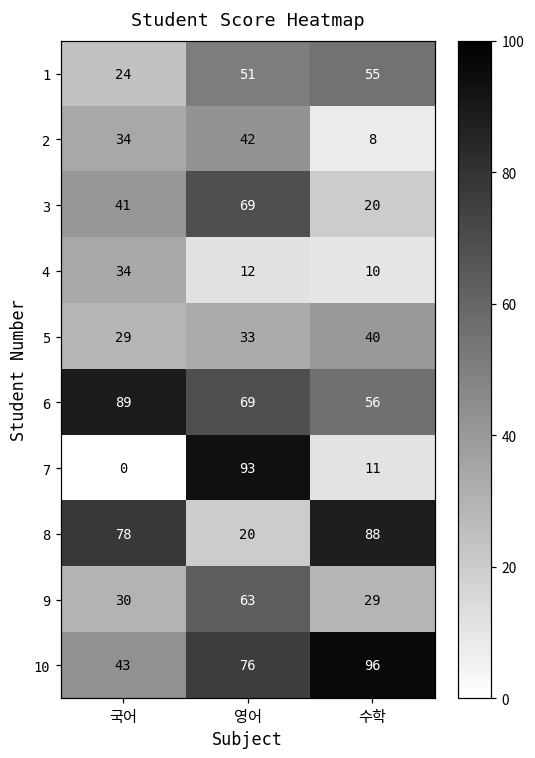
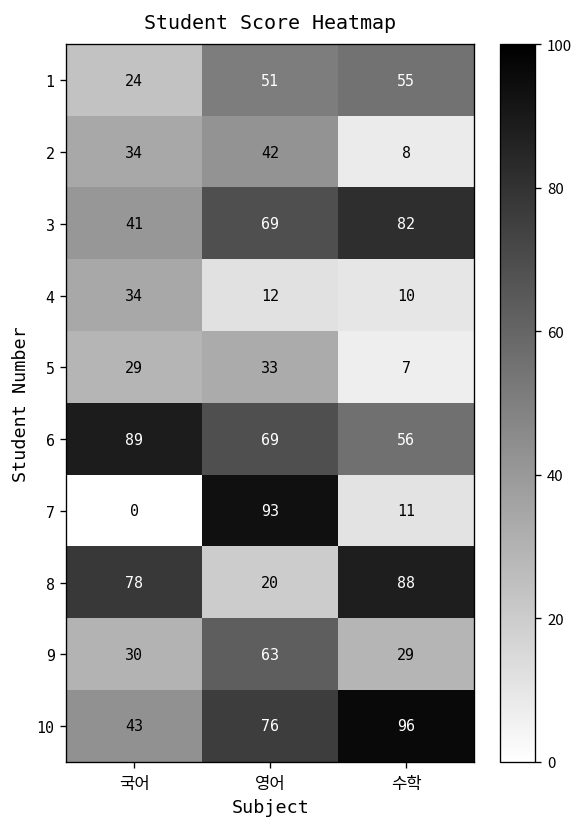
3, 수학: 20 -> 82
5, 수학: 40 -> 7
